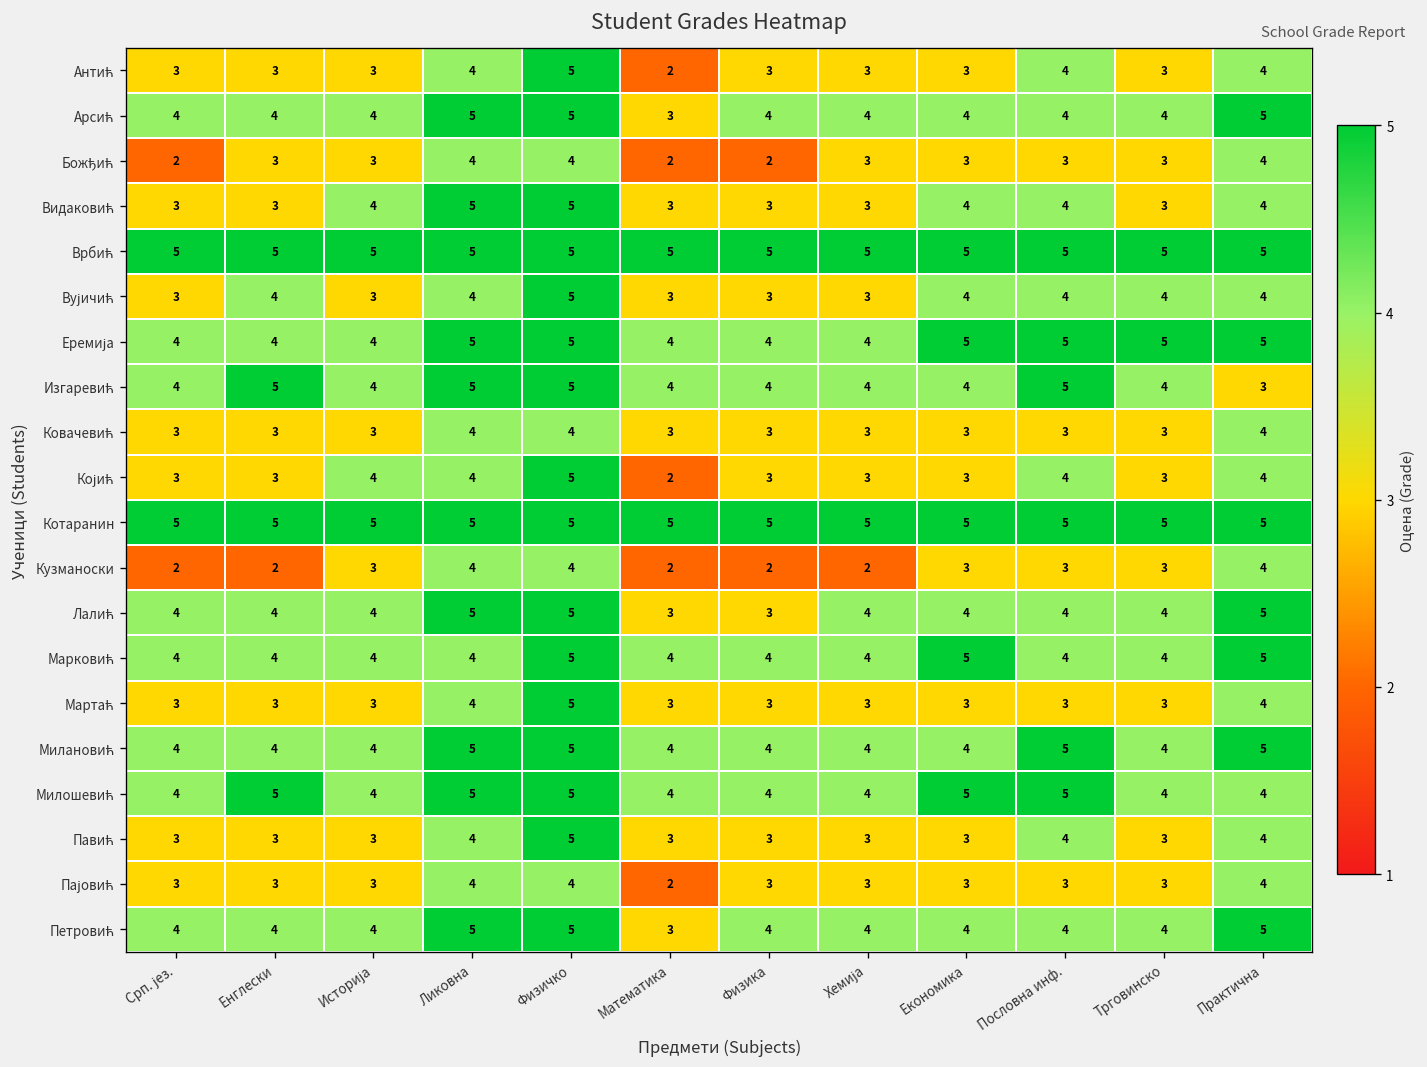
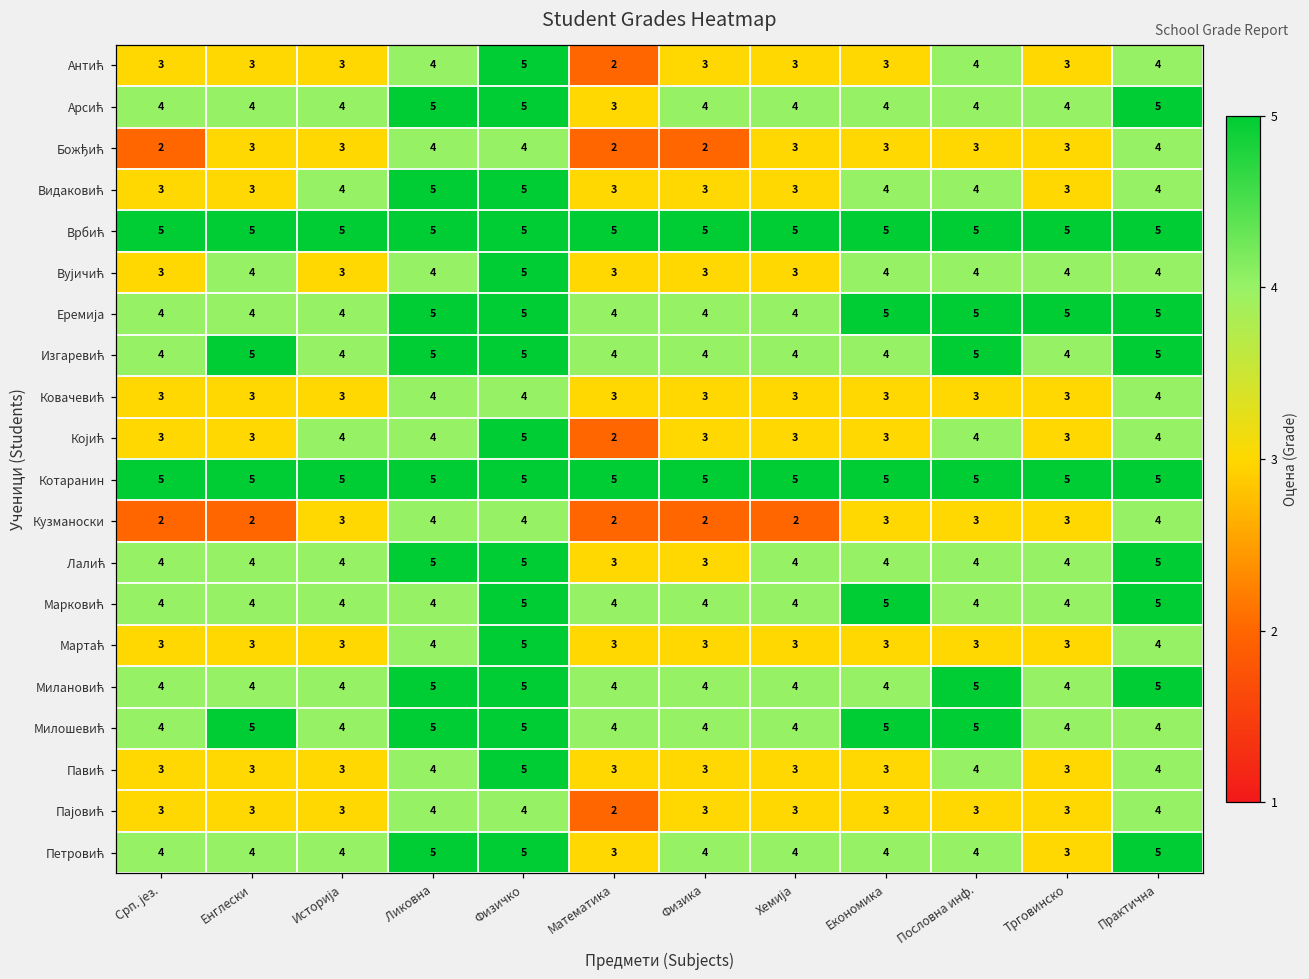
Изгаревић, Практична: 3 -> 5
Петровић, Трговинско: 4 -> 3
